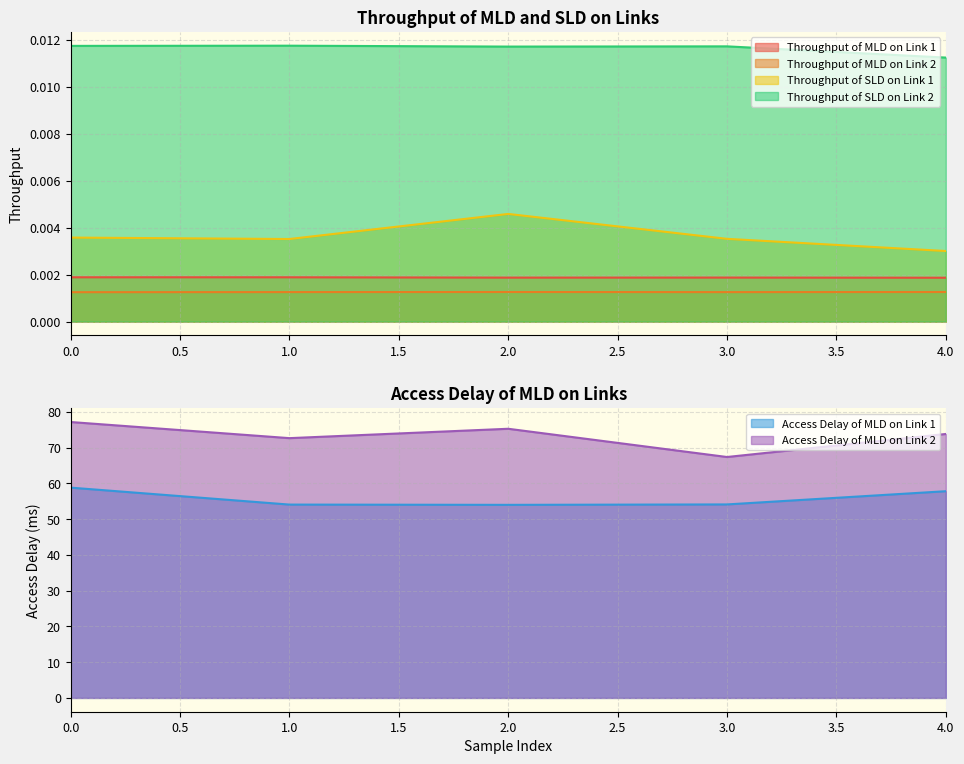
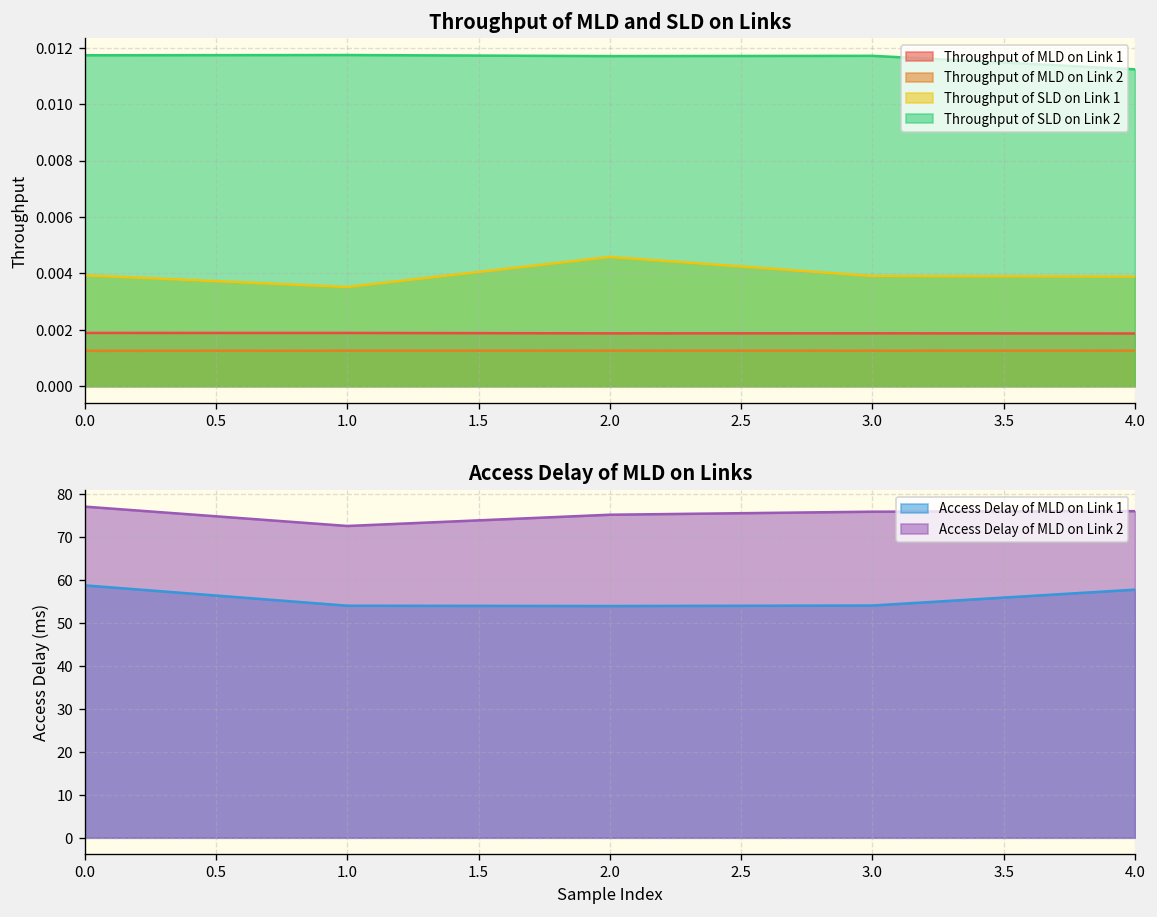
Throughput of MLD and SLD on Links, Throughput of SLD on Link 1, 0.0: 0.0036 -> 0.0039
Throughput of MLD and SLD on Links, Throughput of SLD on Link 1, 3.0: 0.0035 -> 0.0039
Throughput of MLD and SLD on Links, Throughput of SLD on Link 1, 4.0: 0.0030 -> 0.0039
Access Delay of MLD on Links, Access Delay of MLD on Link 2, 3.0: 67 -> 76
Access Delay of MLD on Links, Access Delay of MLD on Link 2, 4.0: 74 -> 76
